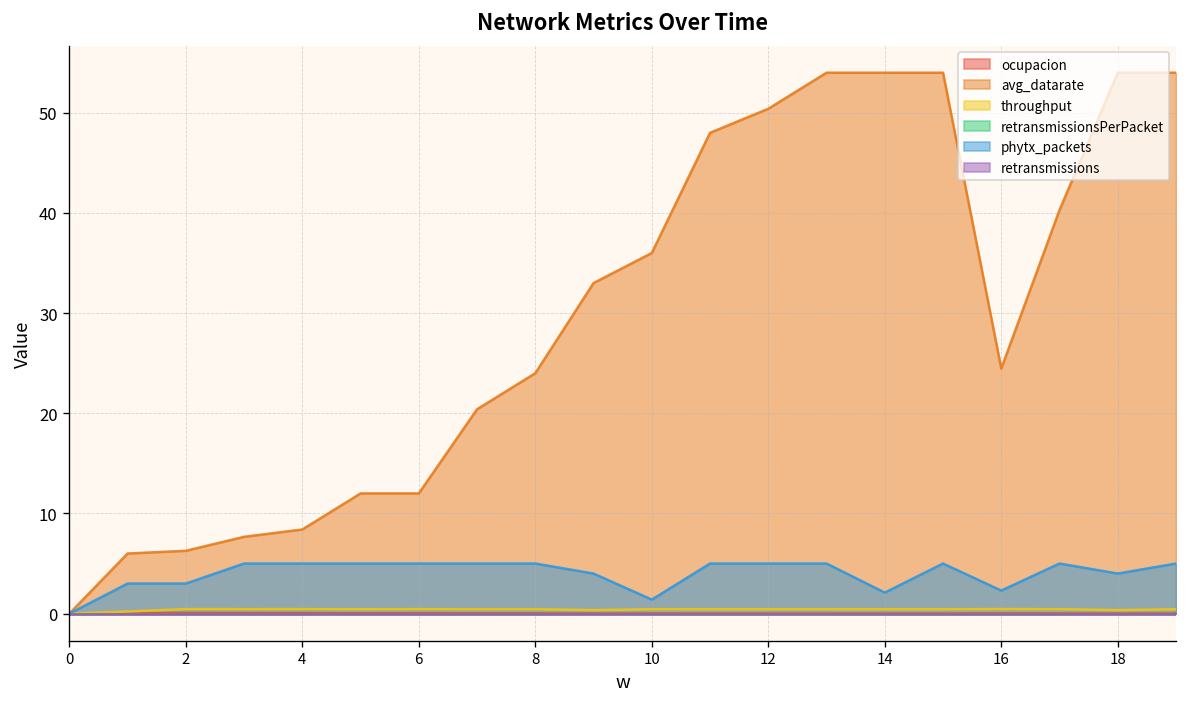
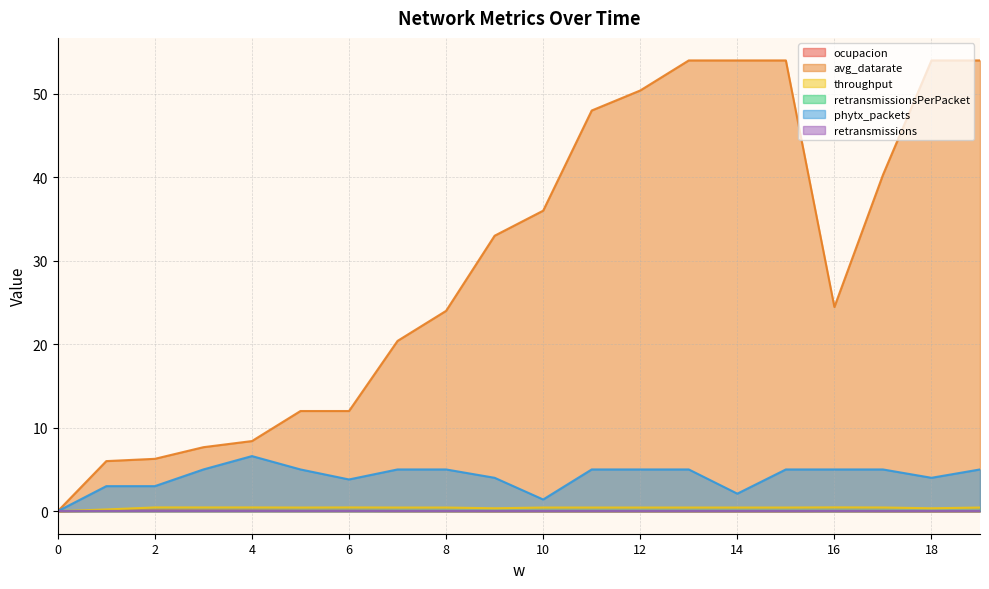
phytx_packets, 4: 5 -> 7
phytx_packets, 6: 5 -> 4
phytx_packets, 16: 2 -> 5
